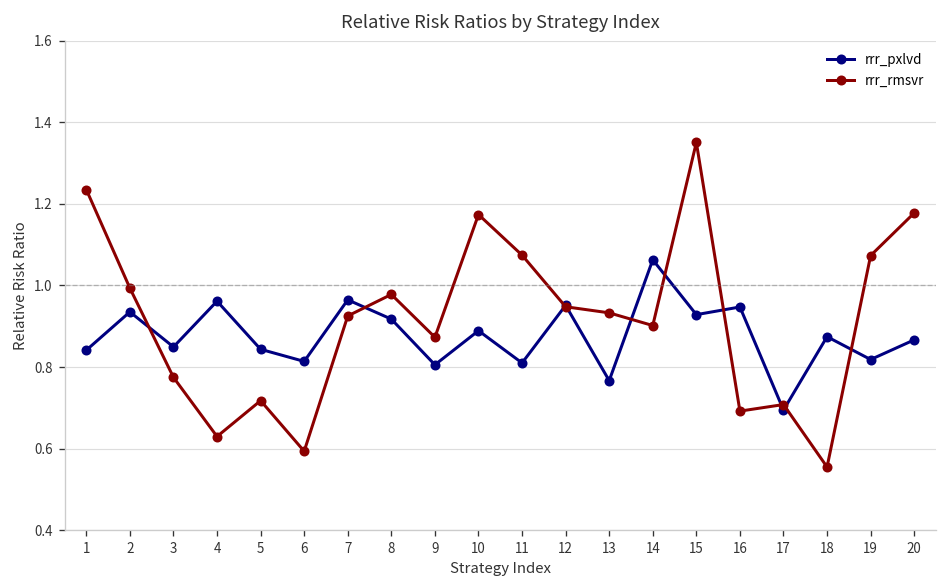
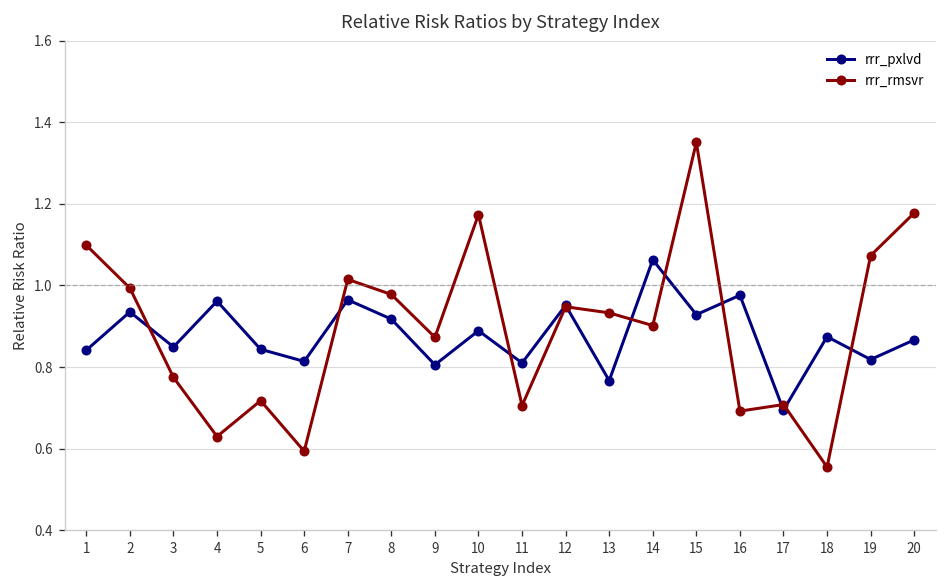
rrr_rmsvr, 1: 1.24 -> 1.10
rrr_rmsvr, 7: 0.93 -> 1.01
rrr_rmsvr, 11: 1.07 -> 0.71
rrr_pxlvd, 16: 0.95 -> 0.98
